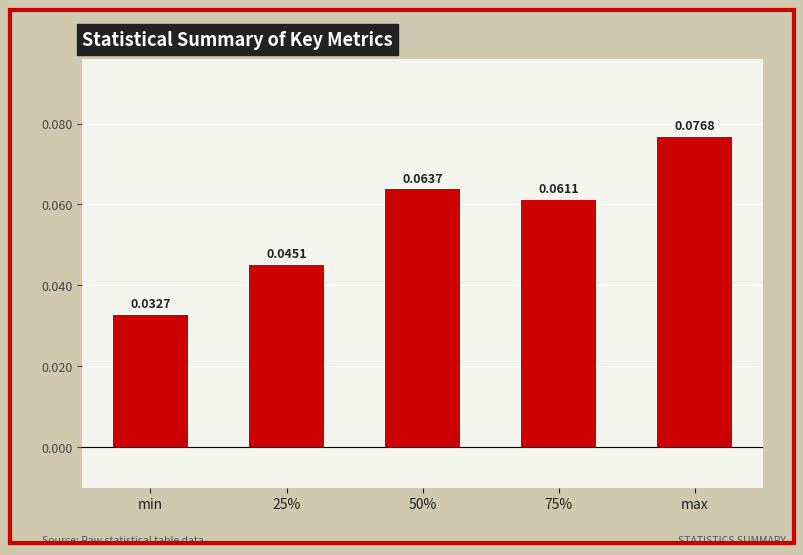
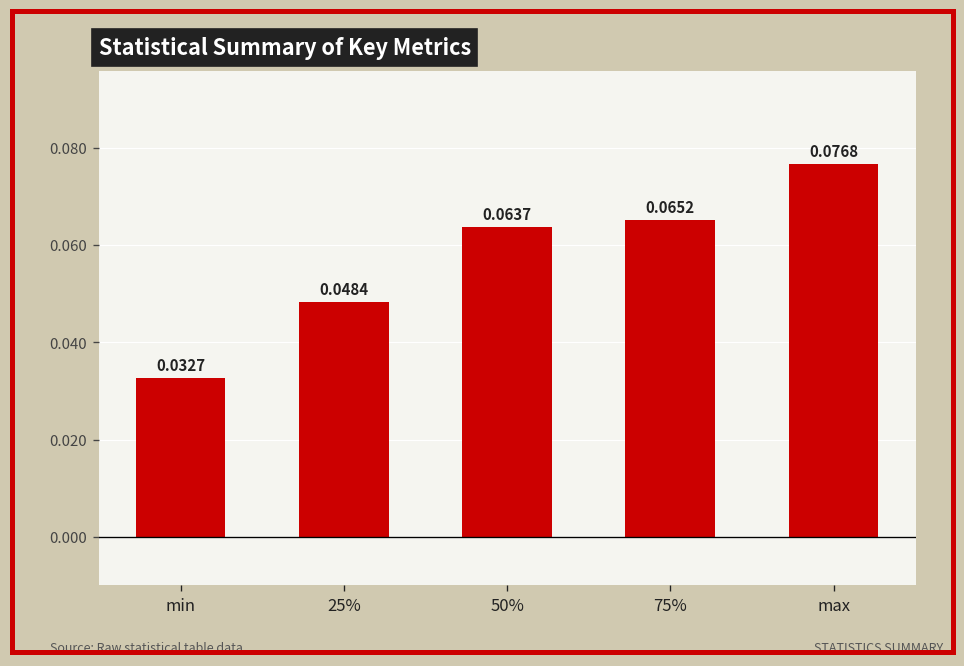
25%: 0.0451 -> 0.0484
75%: 0.0611 -> 0.0652
